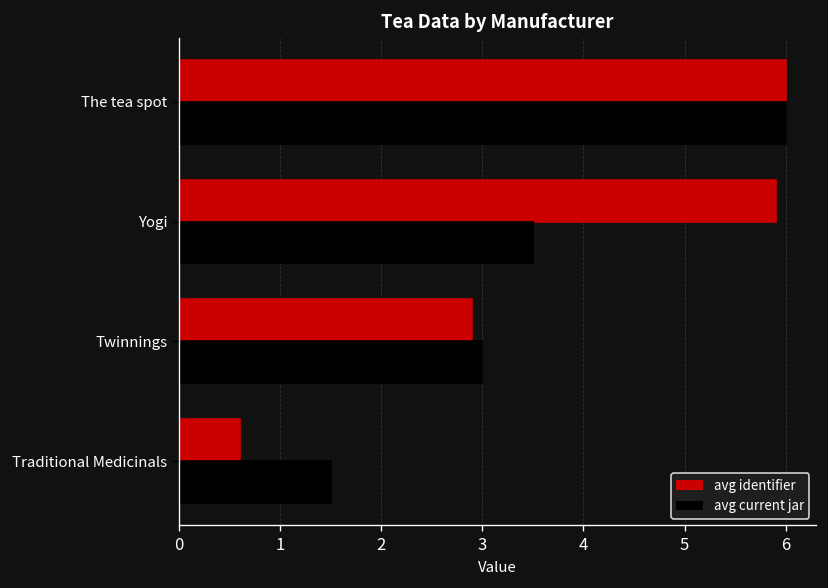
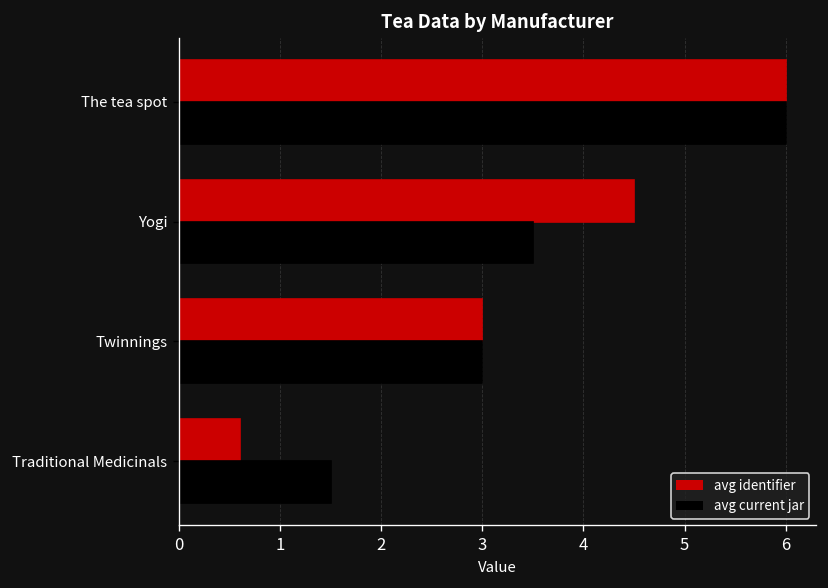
avg identifier, Yogi: 5.9 -> 4.5
avg identifier, Twinnings: 2.9 -> 3.0
